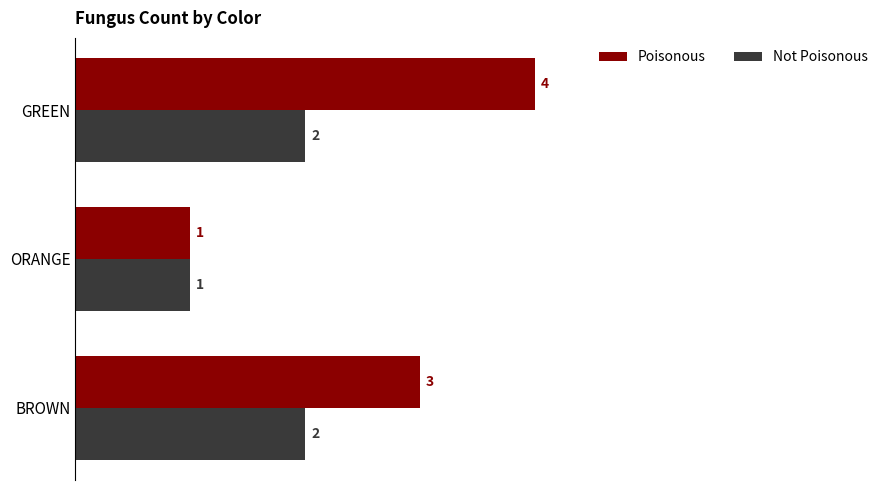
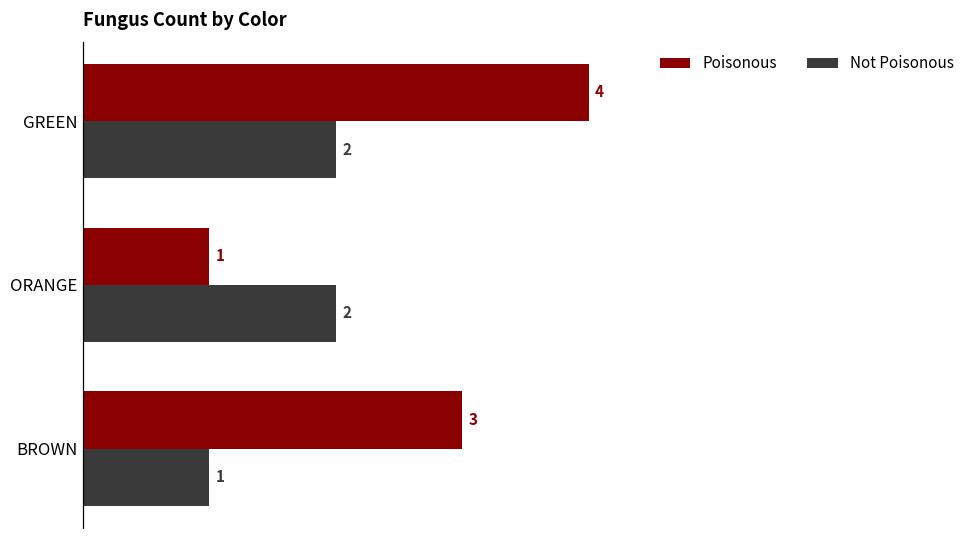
Not Poisonous, ORANGE: 1 -> 2
Not Poisonous, BROWN: 2 -> 1
